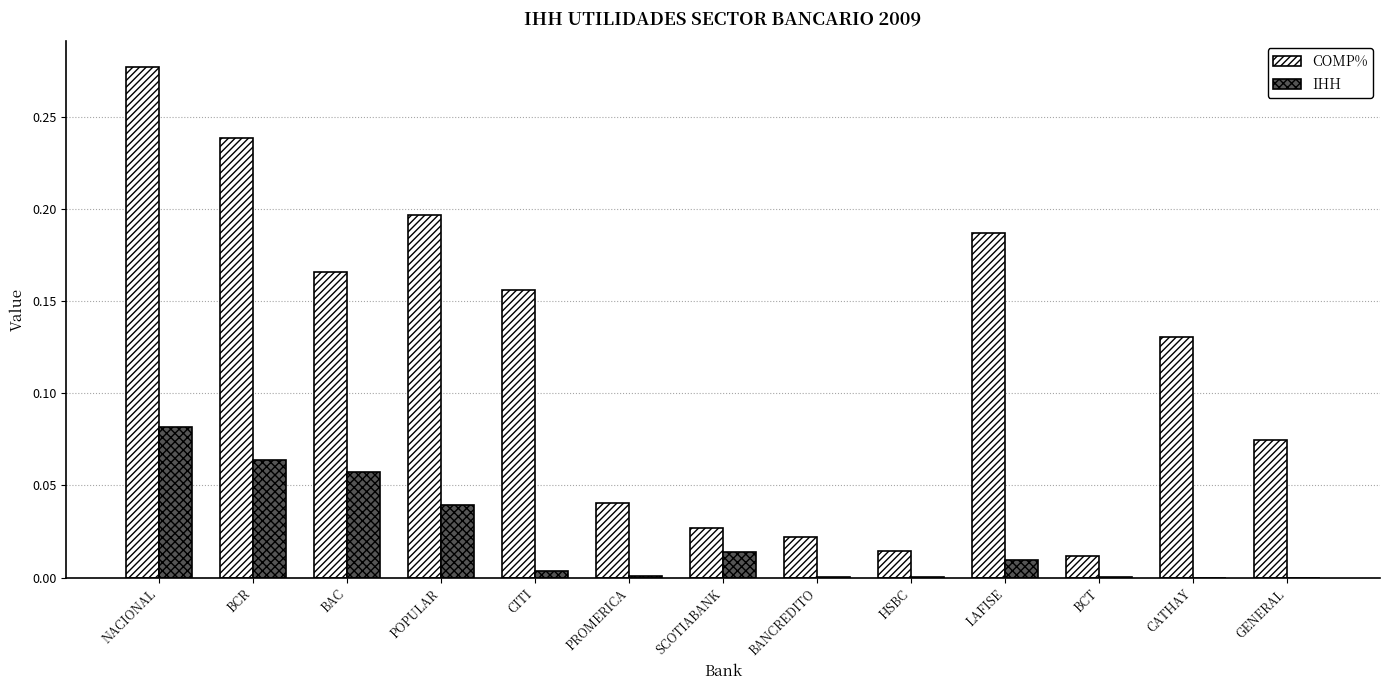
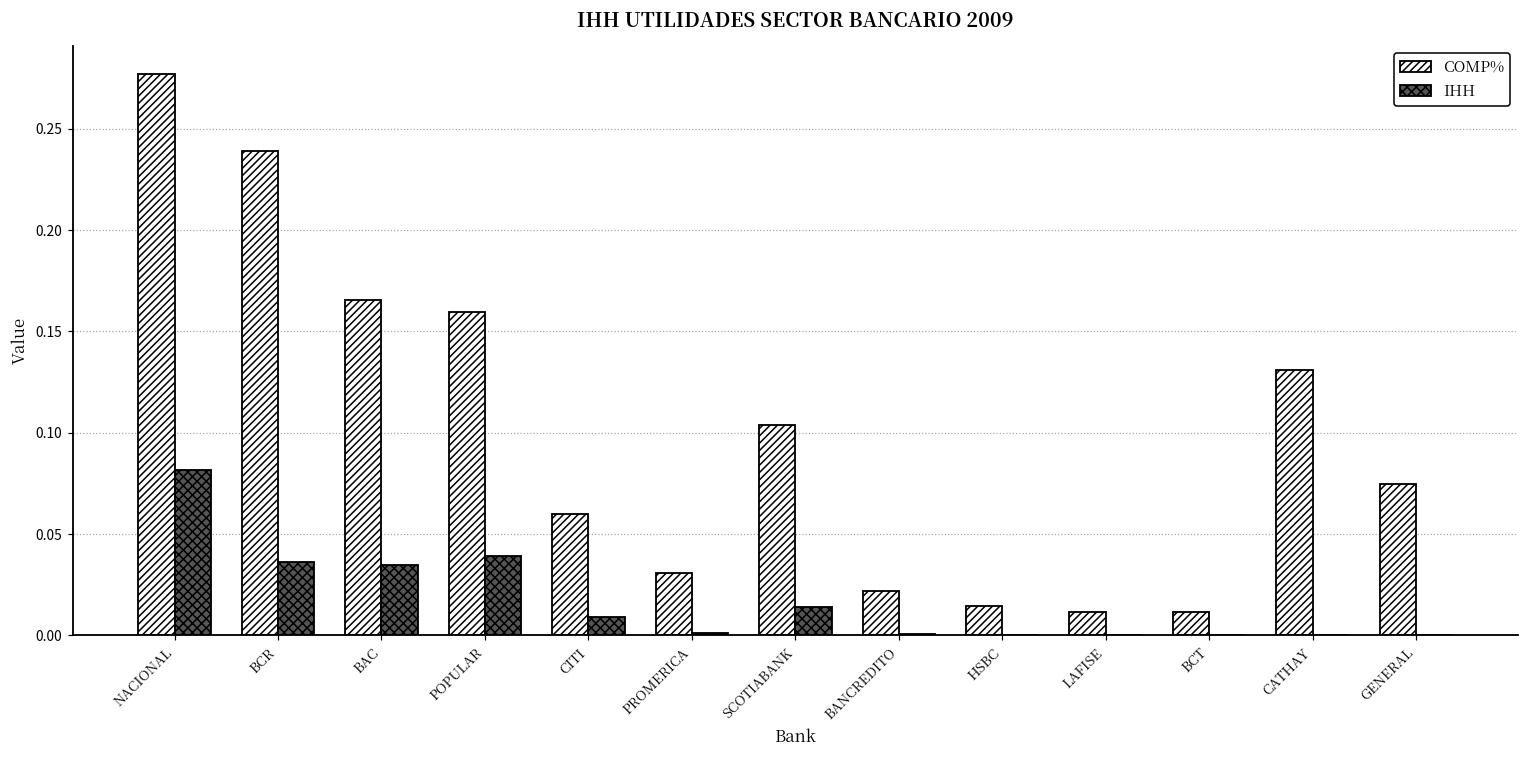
IHH, BCR: 0.064 -> 0.036
IHH, BAC: 0.057 -> 0.035
COMP%, POPULAR: 0.197 -> 0.160
COMP%, CITI: 0.156 -> 0.060
IHH, CITI: 0.004 -> 0.009
COMP%, PROMERICA: 0.041 -> 0.031
COMP%, SCOTIABANK: 0.027 -> 0.104
COMP%, LAFISE: 0.187 -> 0.012
IHH, LAFISE: 0.009 -> 0.000
